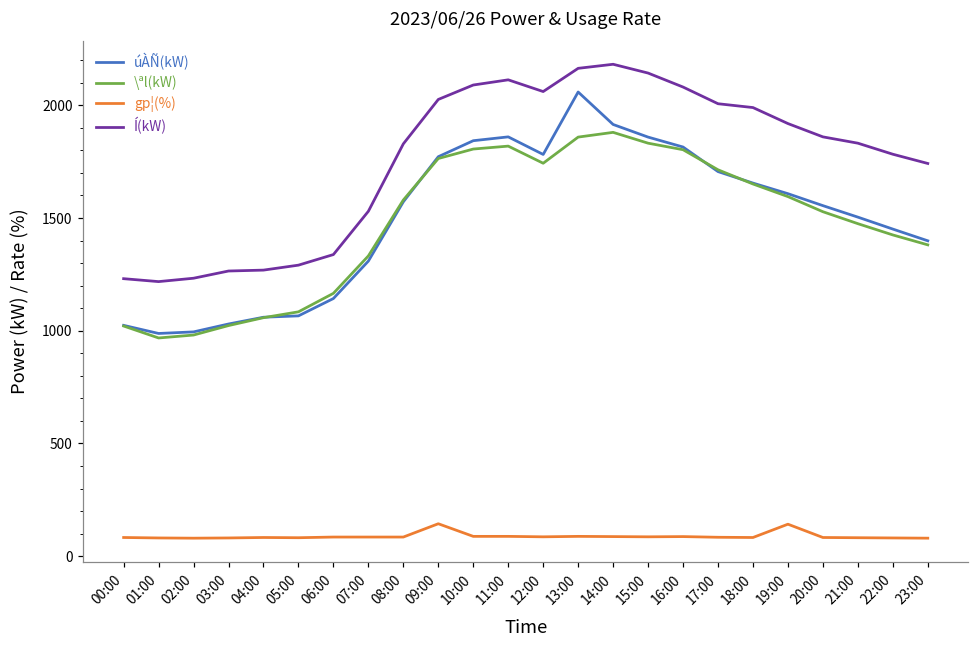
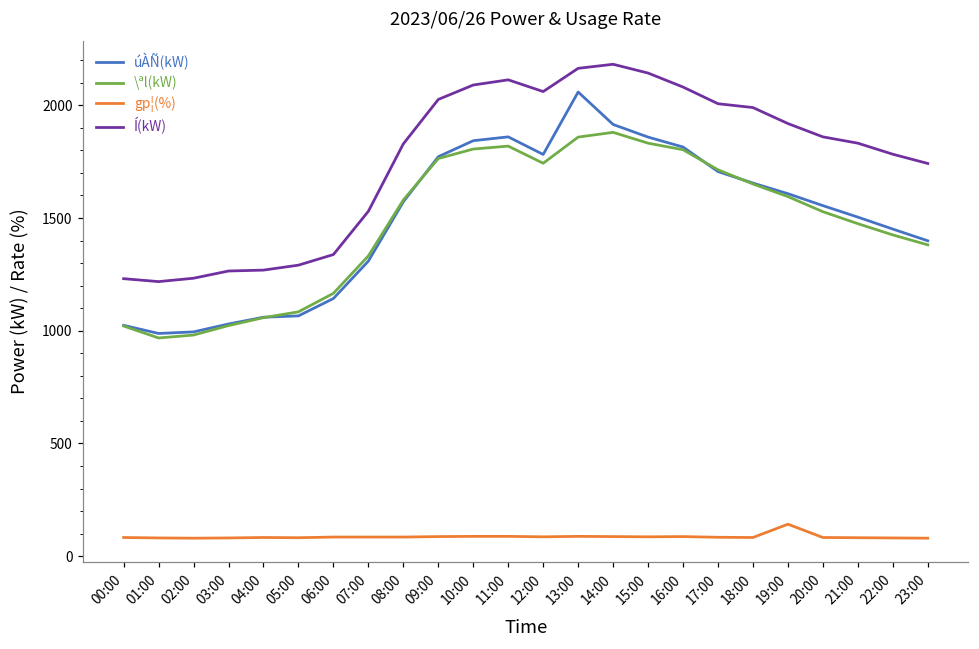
gp¦(%), 09:00: 140 -> 90
